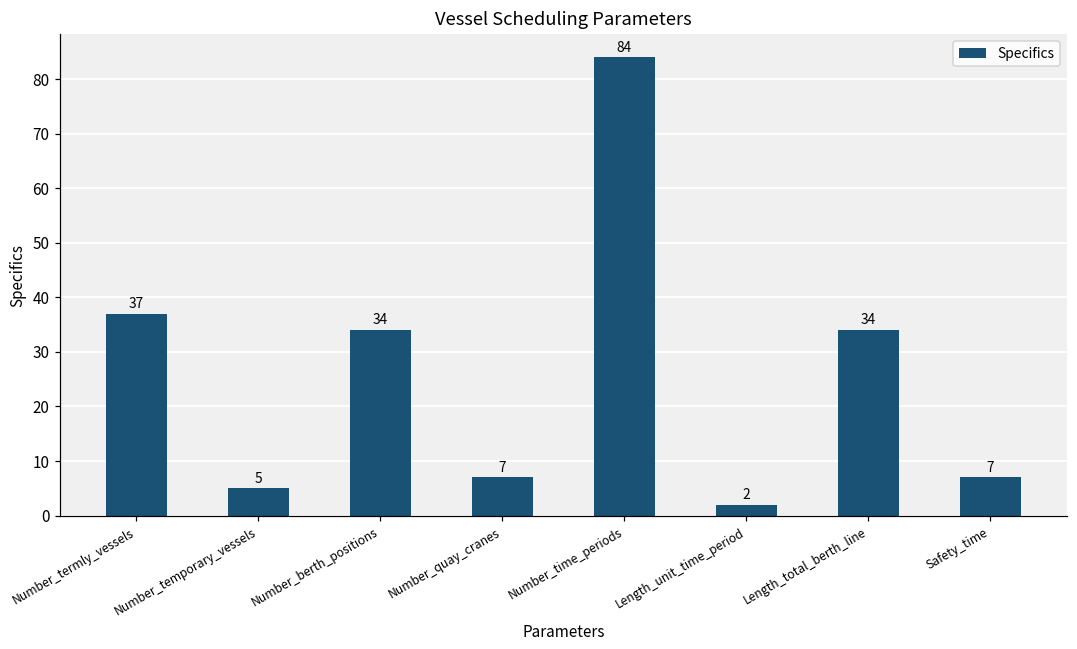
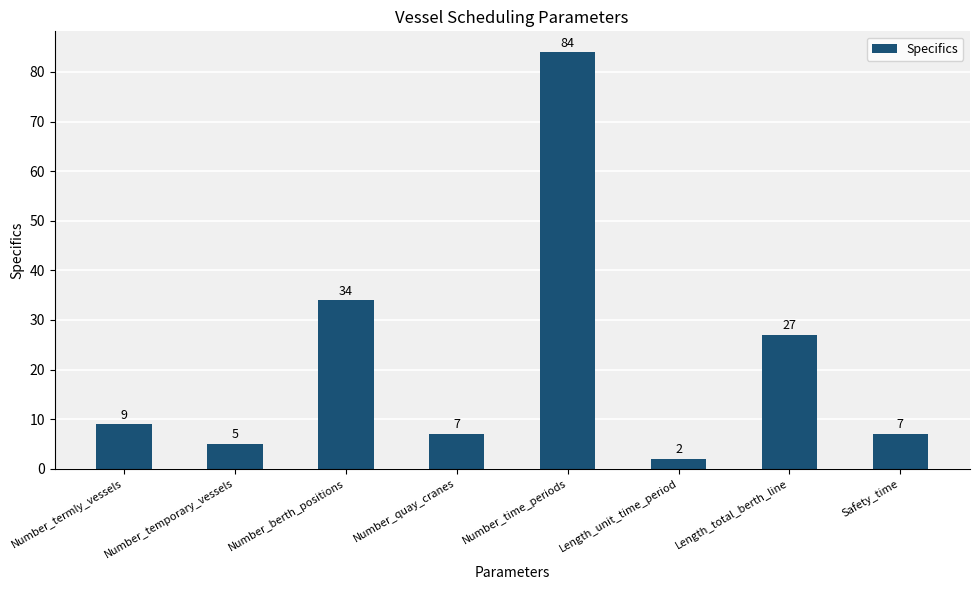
Number_termly_vessels: 37 -> 9
Length_total_berth_line: 34 -> 27
